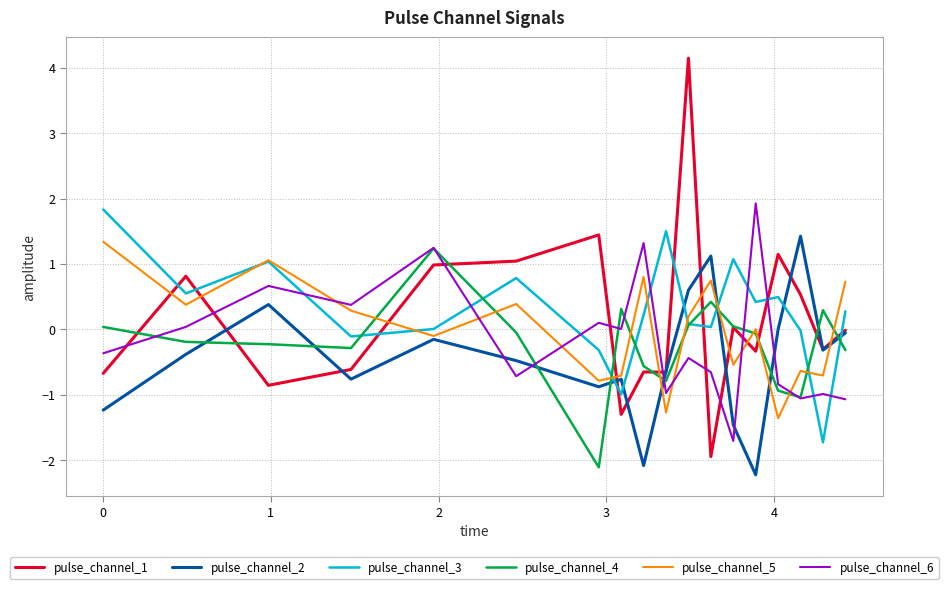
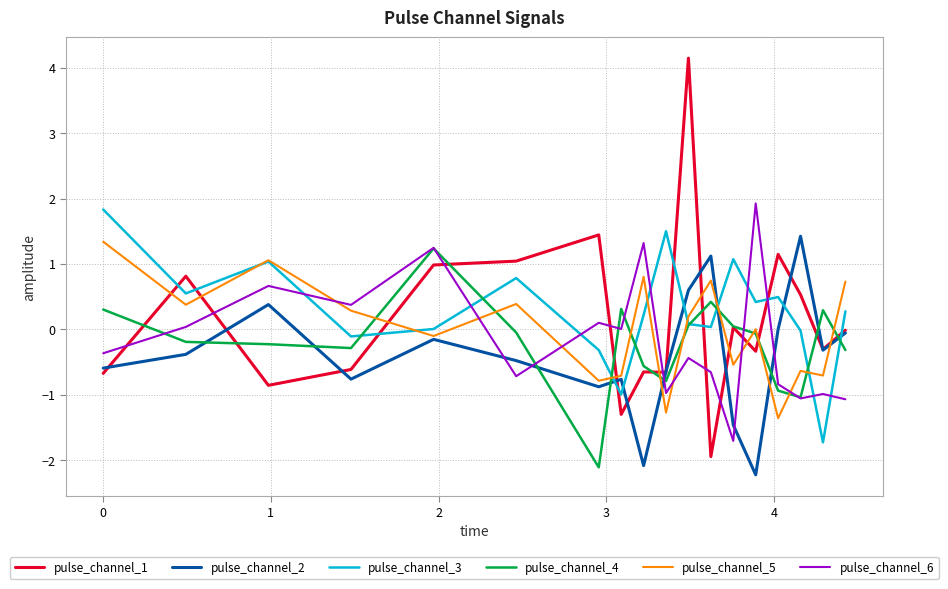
pulse_channel_2, 0: -1.2 -> -0.6
pulse_channel_4, 0: 0.0 -> 0.3
